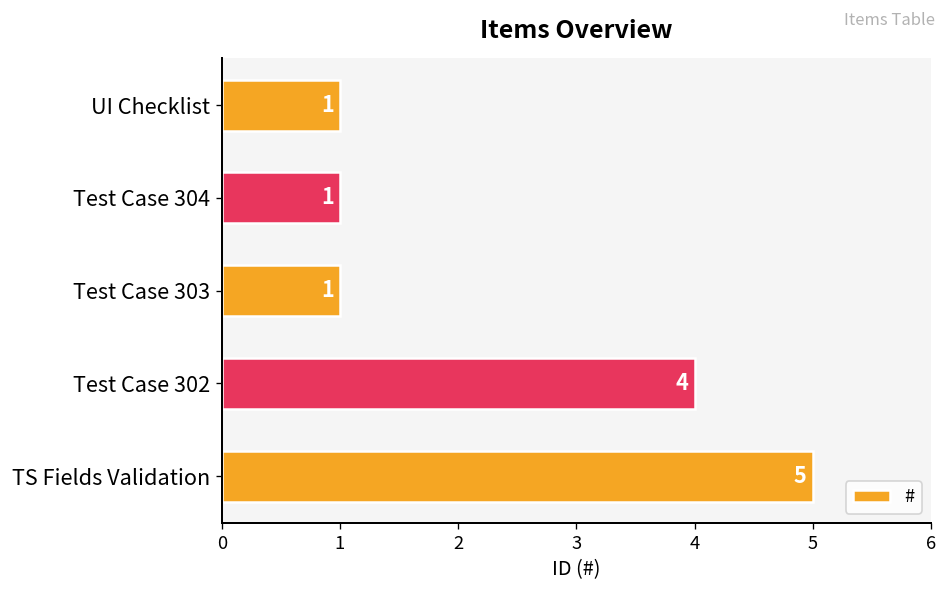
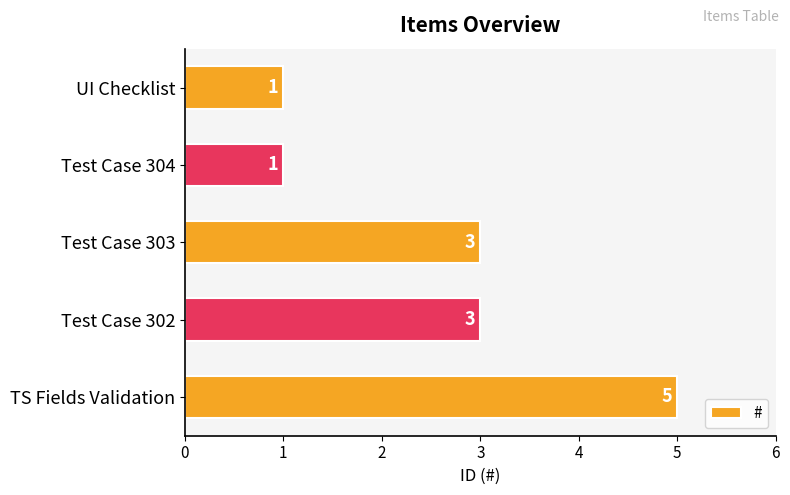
Test Case 303: 1 -> 3
Test Case 302: 4 -> 3
